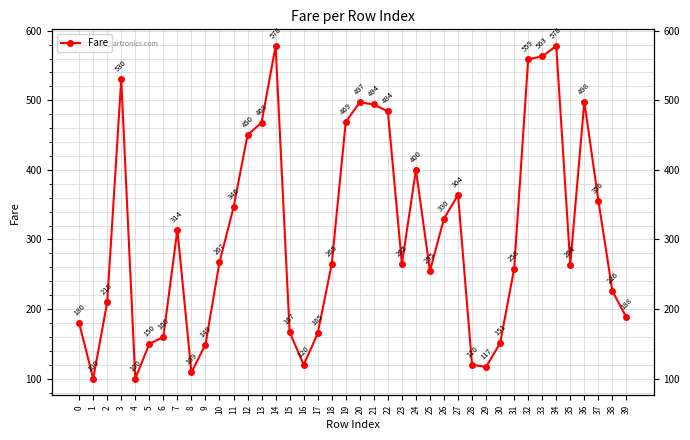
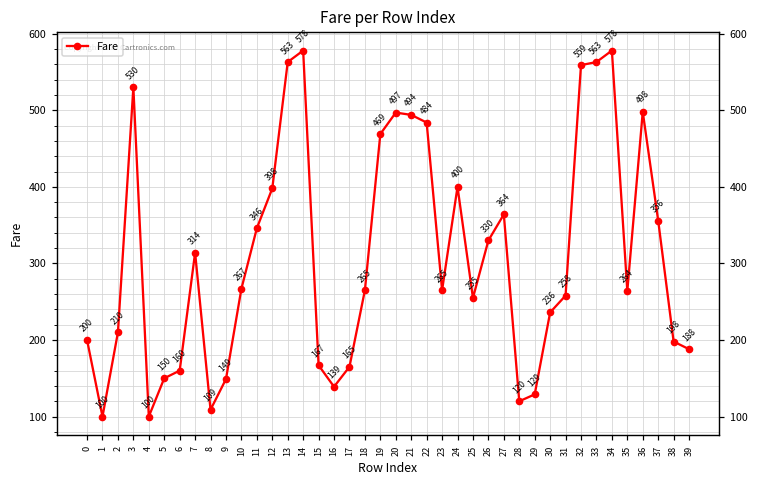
0: 180 -> 200
12: 450 -> 398
13: 468 -> 563
16: 120 -> 139
29: 117 -> 129
30: 151 -> 236
38: 226 -> 198
